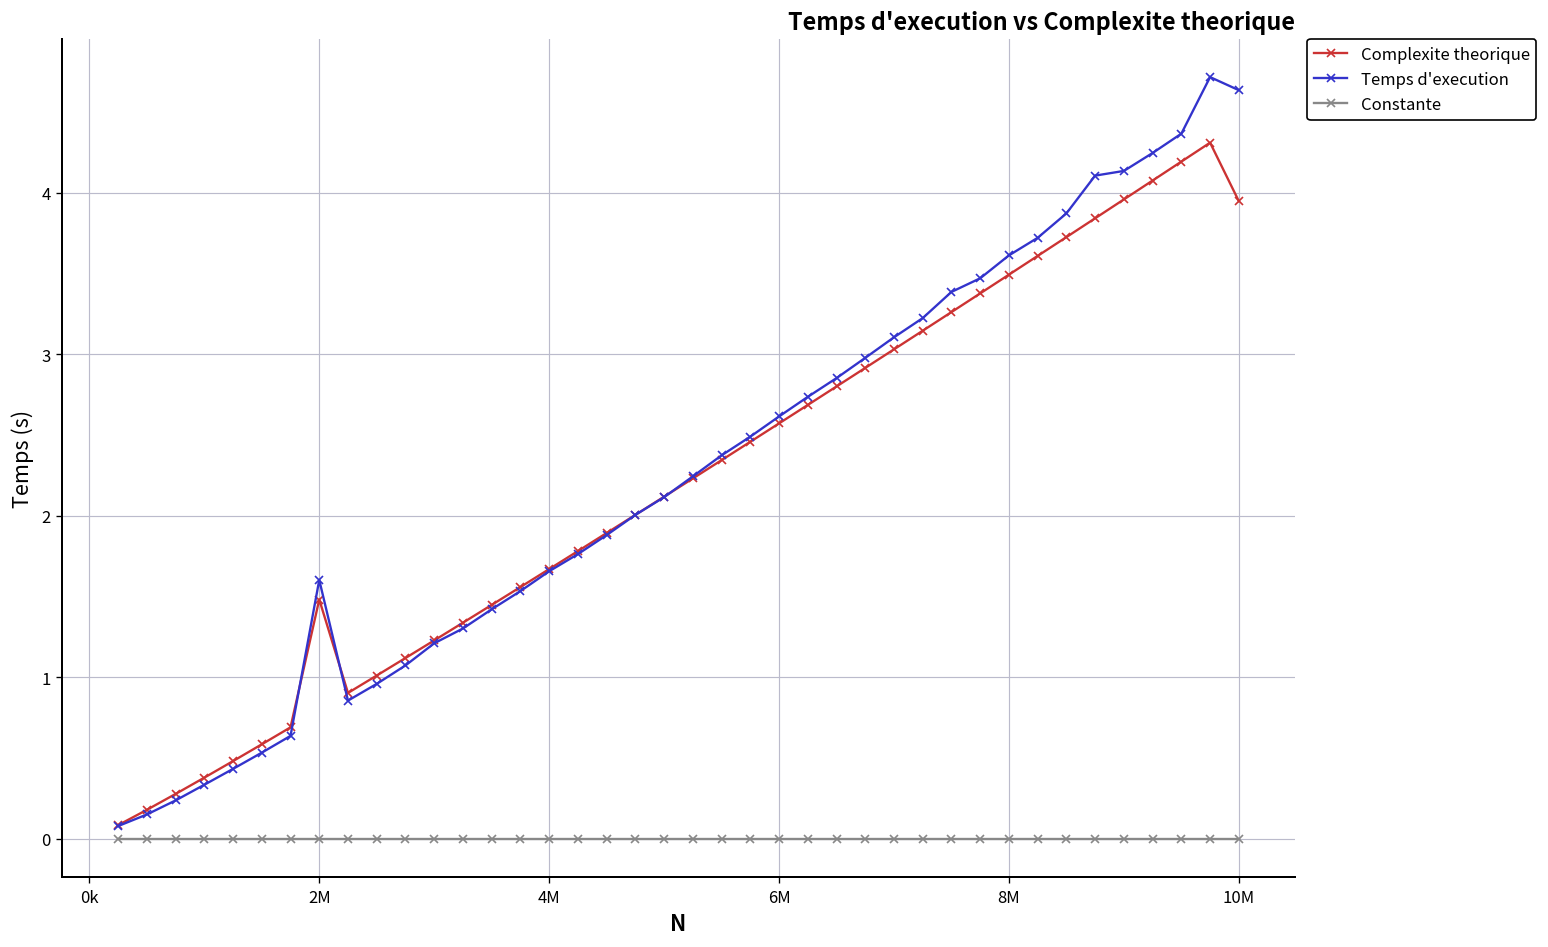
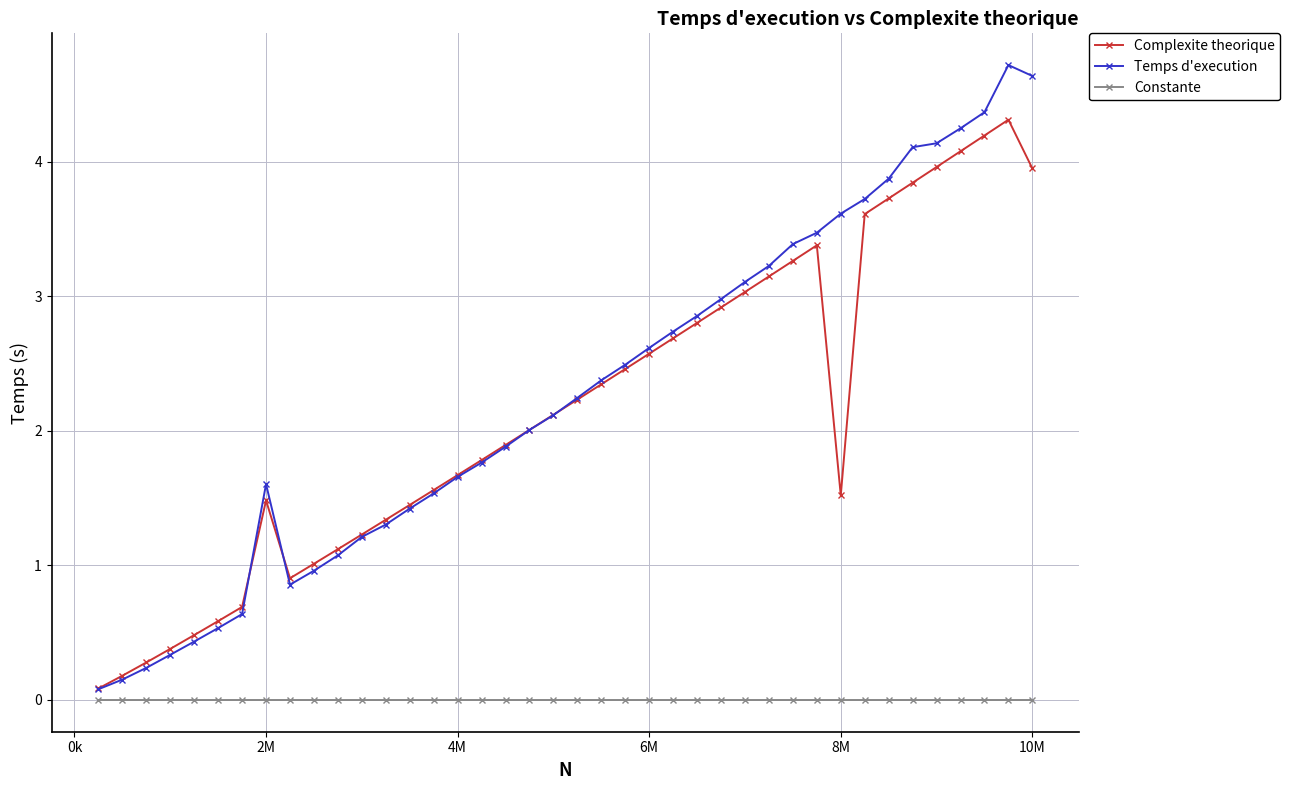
Complexite theorique, 8M: 3.49 -> 1.52
